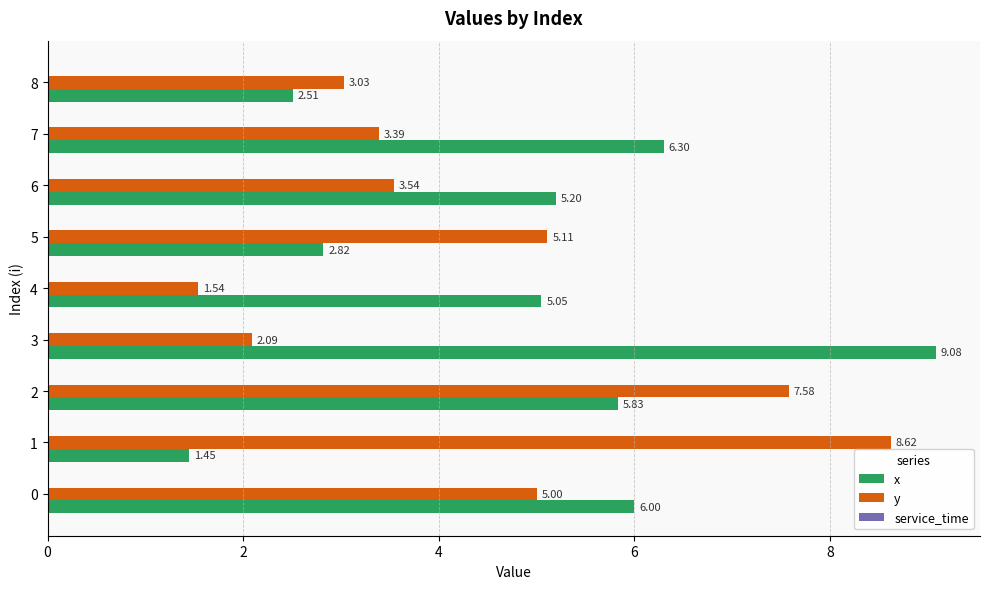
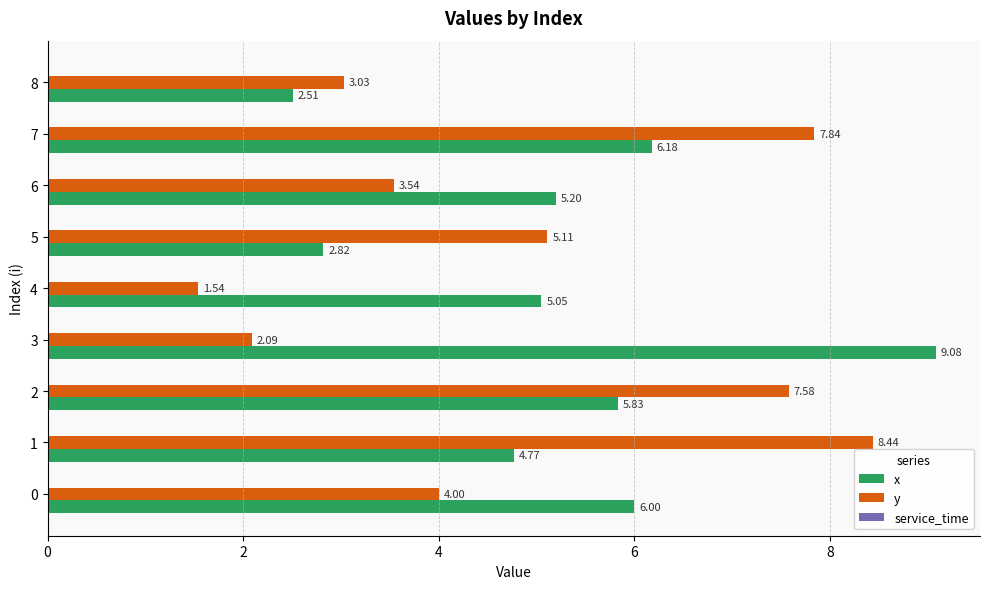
y, 7: 3.39 -> 7.84
x, 7: 6.30 -> 6.18
y, 1: 8.62 -> 8.44
x, 1: 1.45 -> 4.77
y, 0: 5.00 -> 4.00
